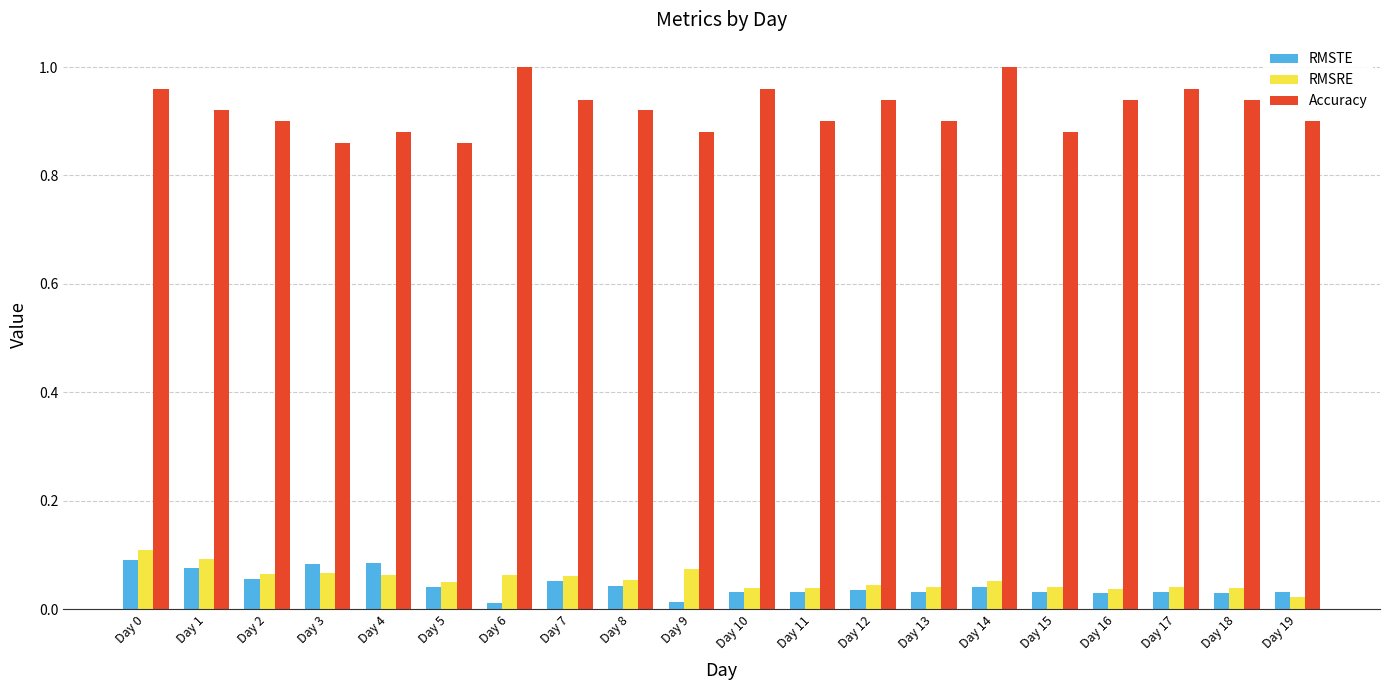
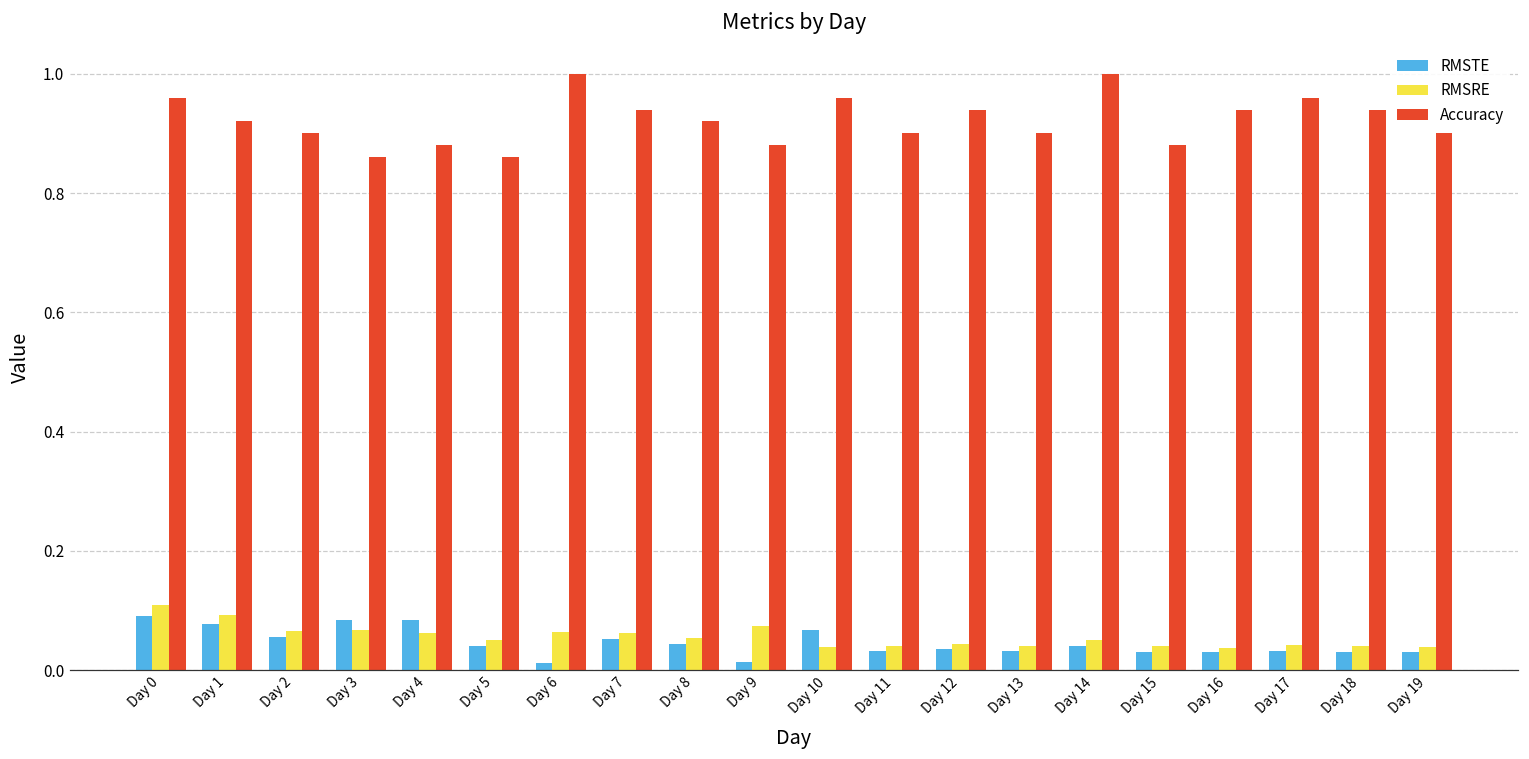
RMSTE, Day 10: 0.03 -> 0.07
RMSRE, Day 19: 0.02 -> 0.04
